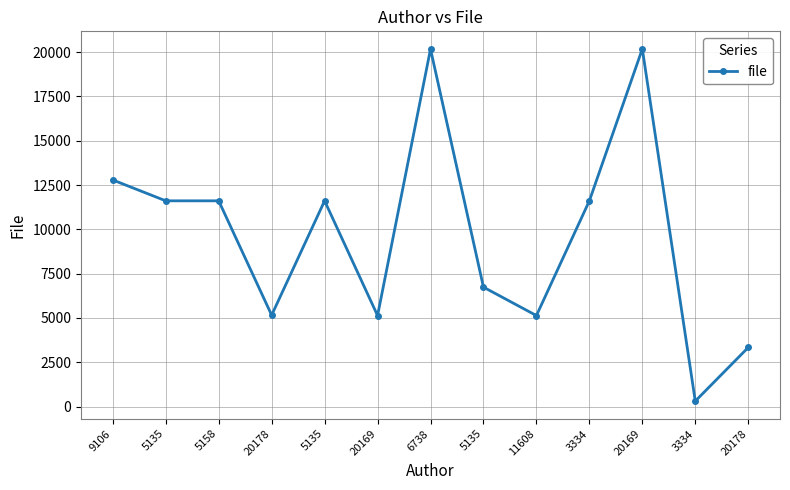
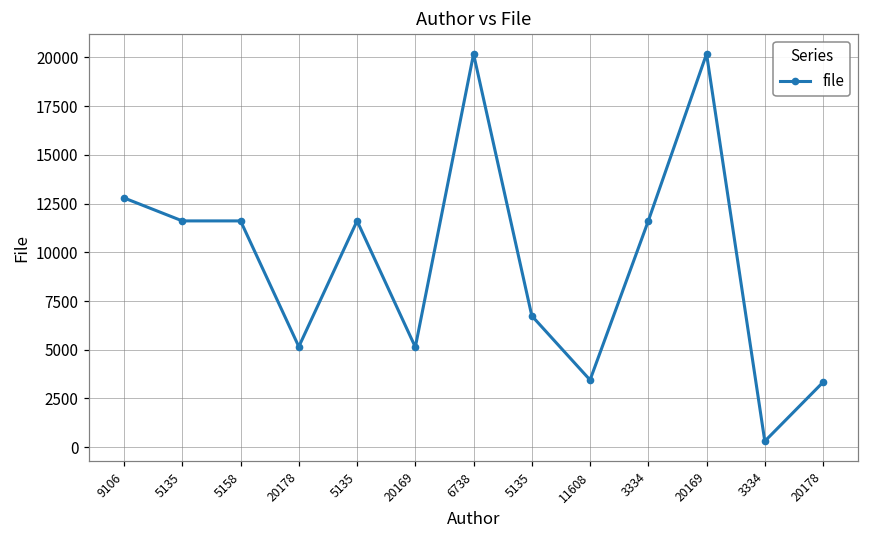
11608: 5100 -> 3400
